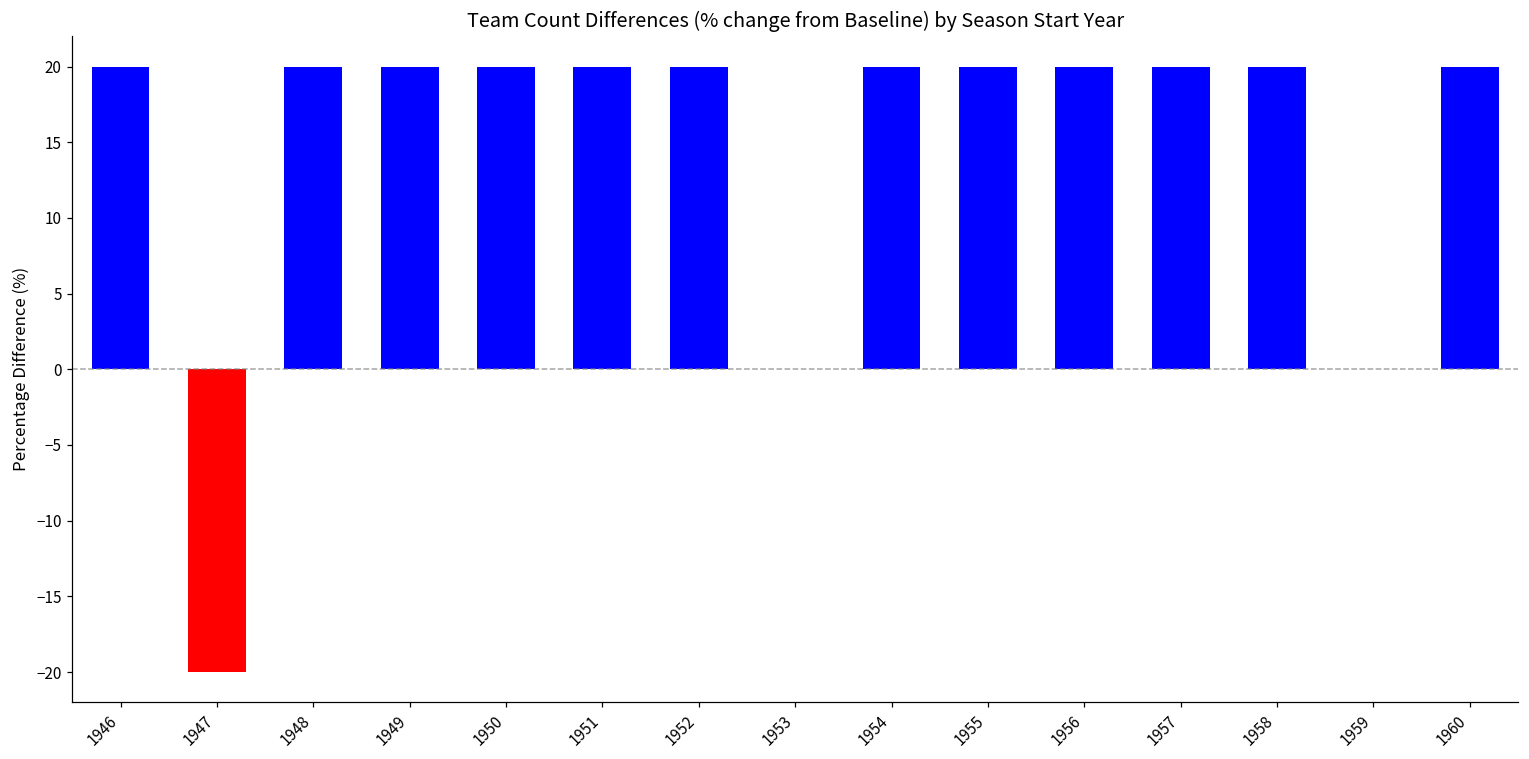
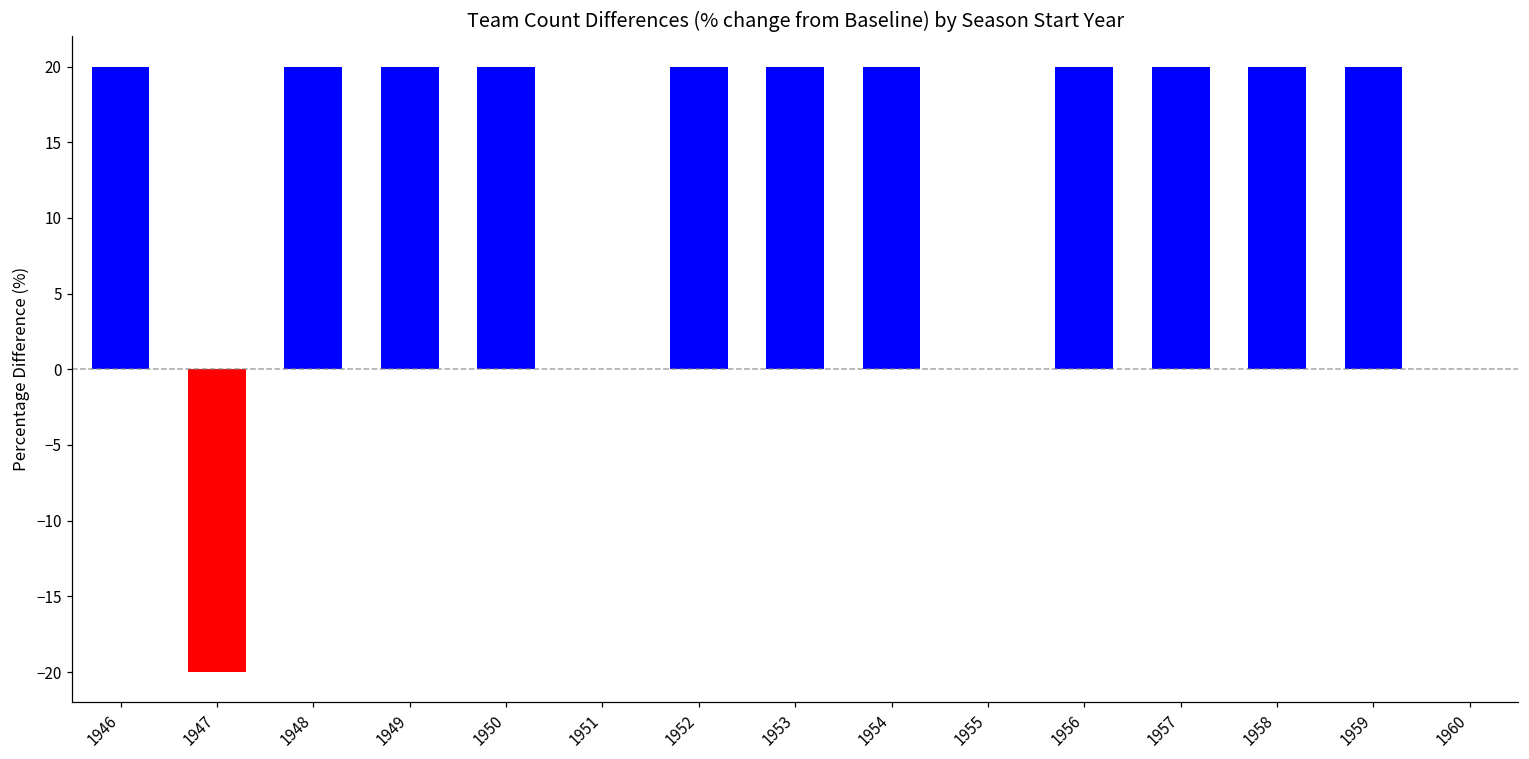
1951: 20.0 -> 0.0
1953: 0.0 -> 20.0
1955: 20.0 -> 0.0
1959: 0.0 -> 20.0
1960: 20.0 -> 0.0
